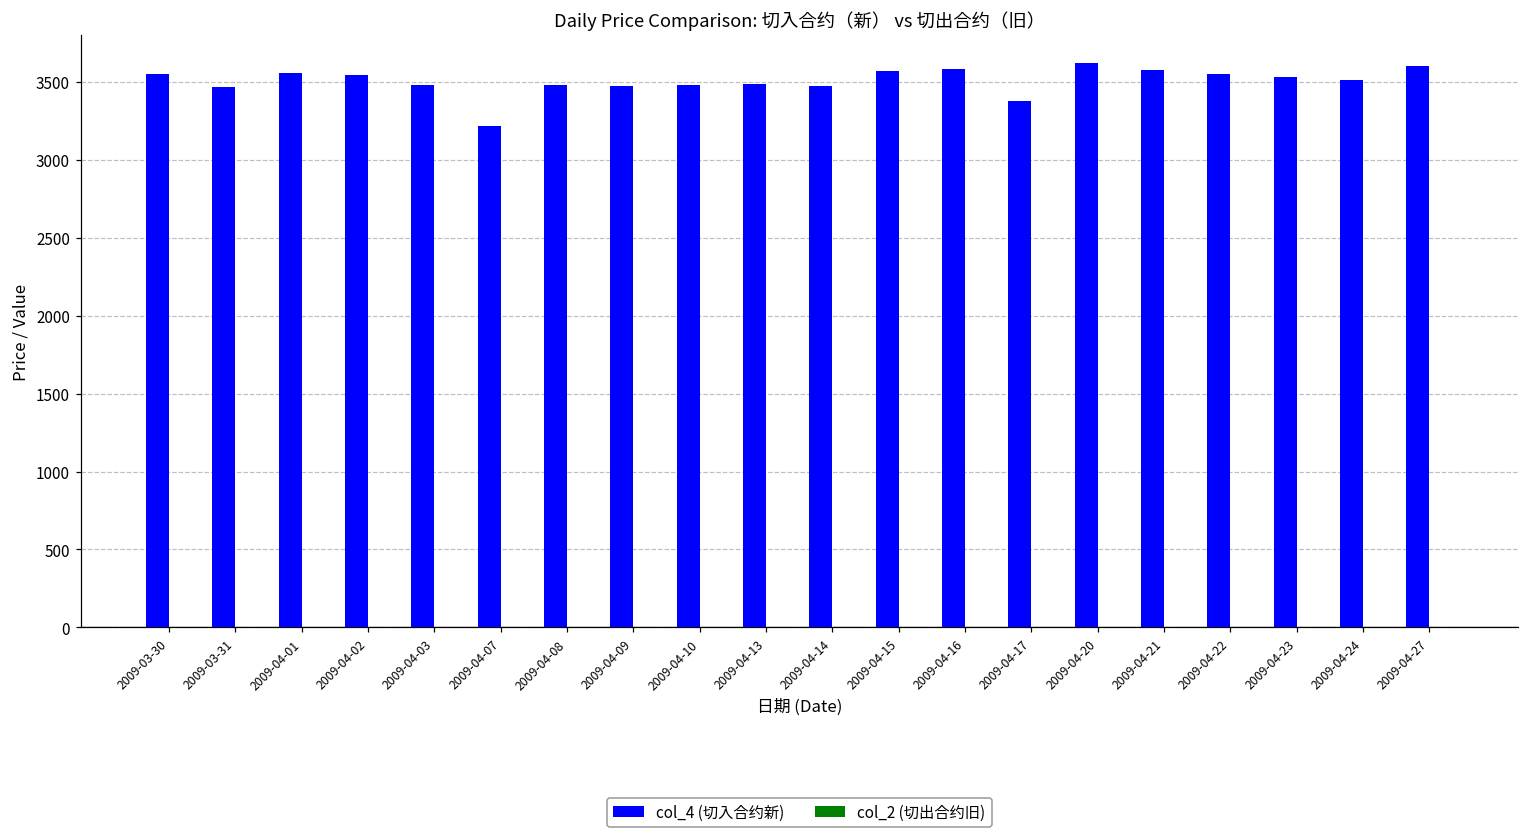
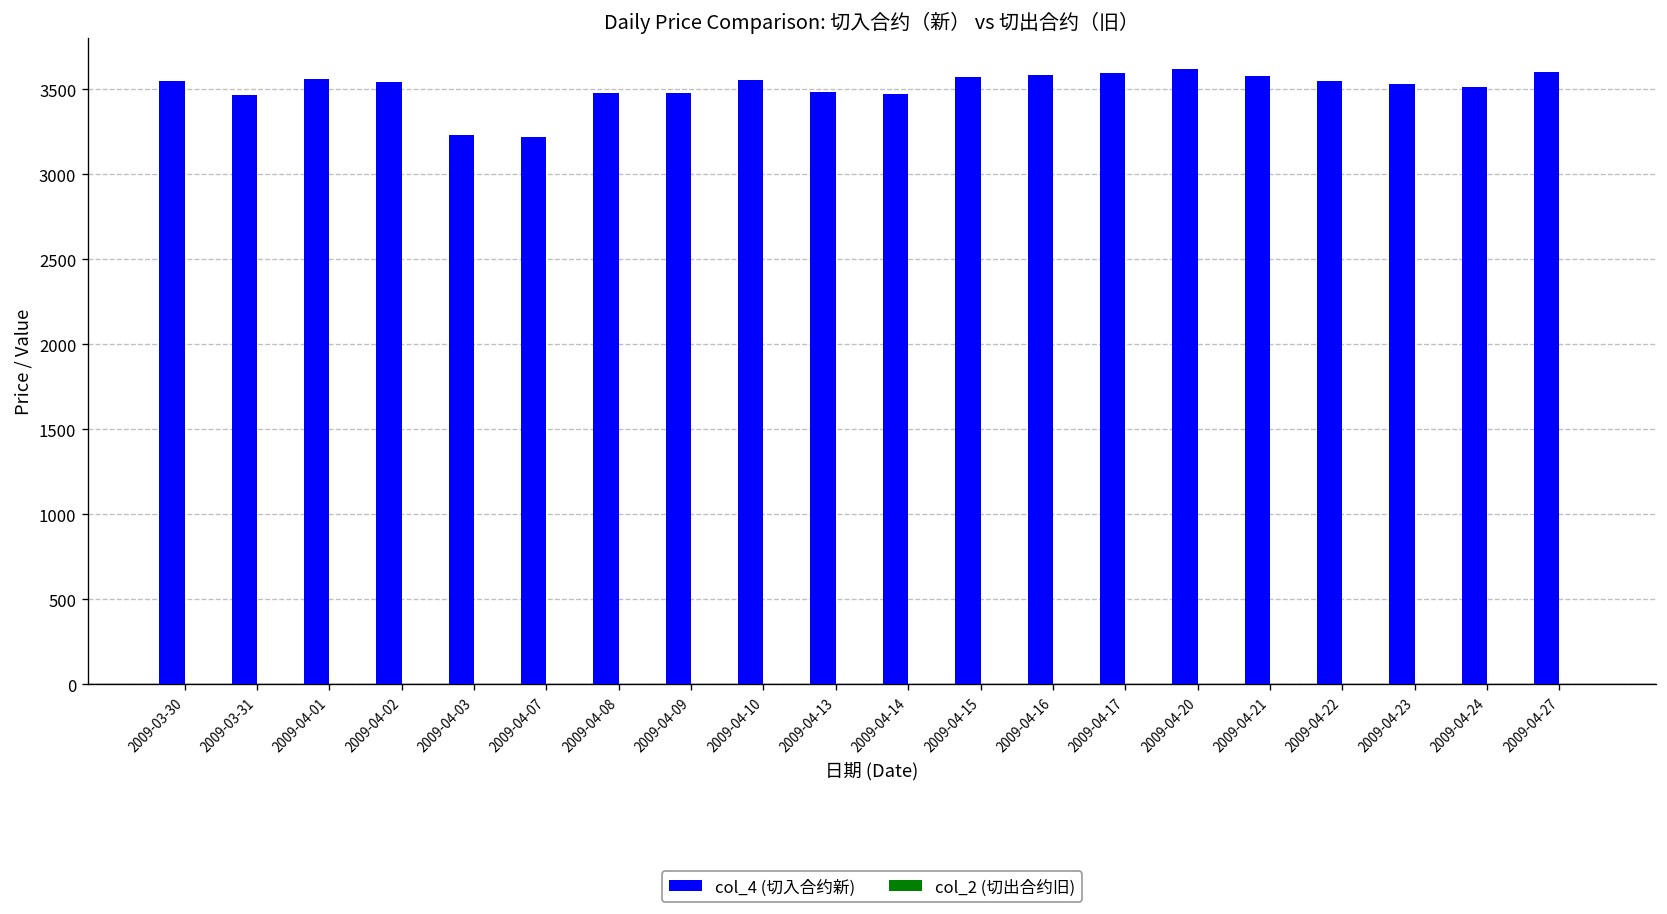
col_4 (切入合约新), 2009-04-03: 3480 -> 3230
col_4 (切入合约新), 2009-04-10: 3480 -> 3550
col_4 (切入合约新), 2009-04-17: 3380 -> 3590
